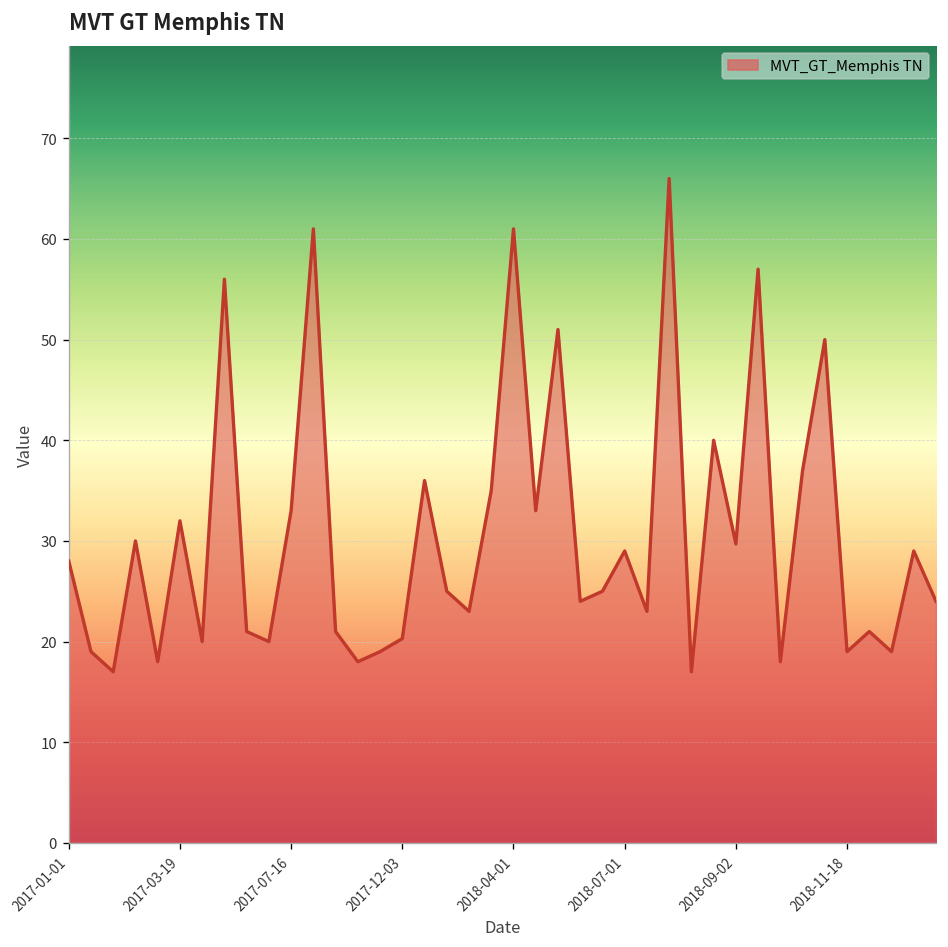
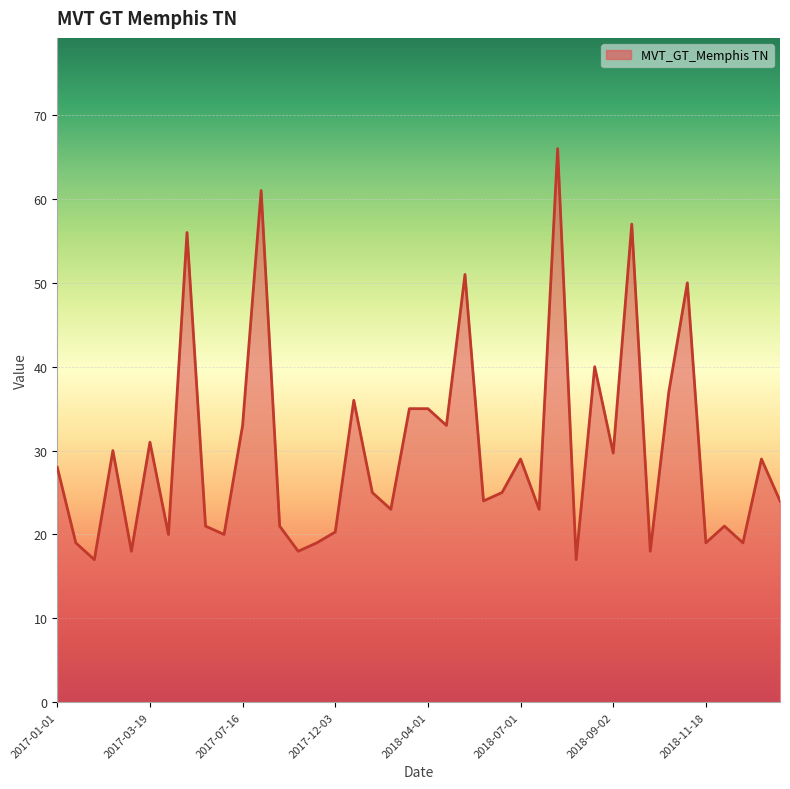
2017-03-19: 32 -> 31
2018-04-01: 61 -> 35
